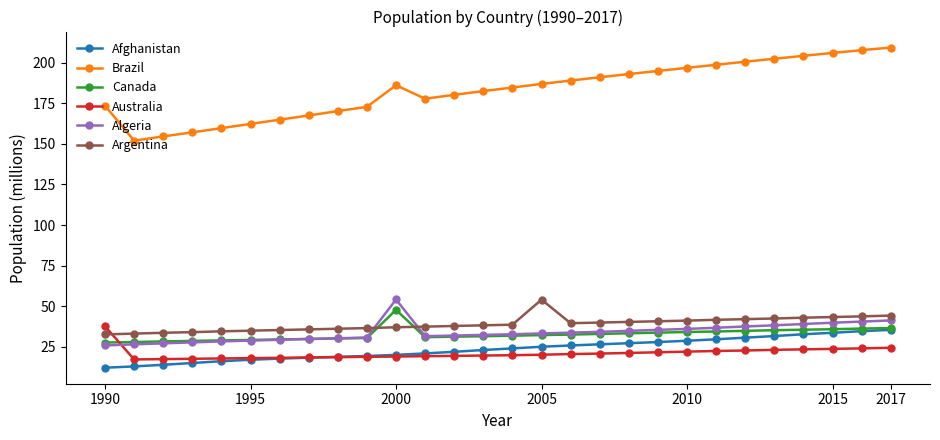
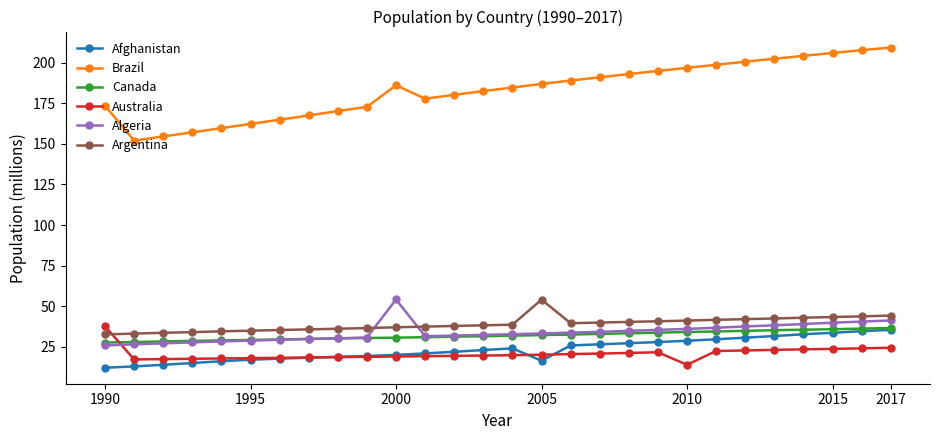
Canada, 2000: 48 -> 31
Afghanistan, 2005: 25 -> 17
Australia, 2010: 22 -> 14
